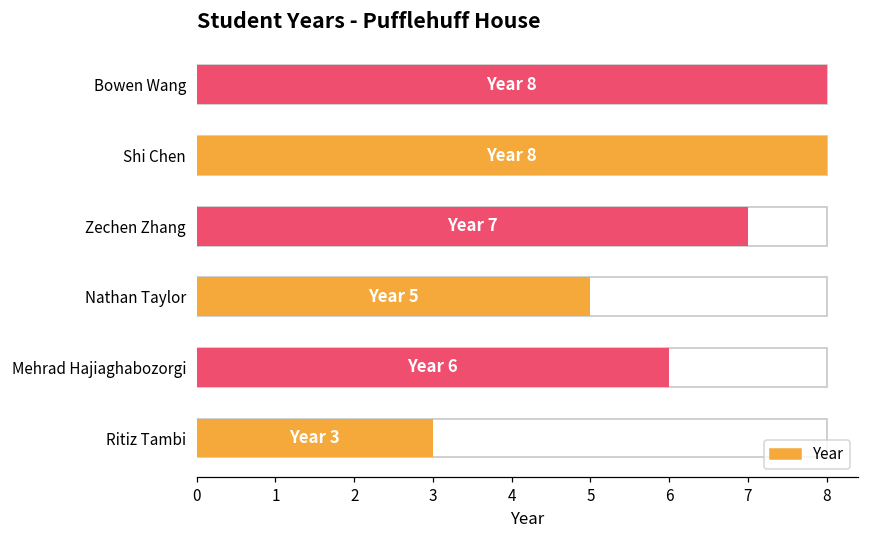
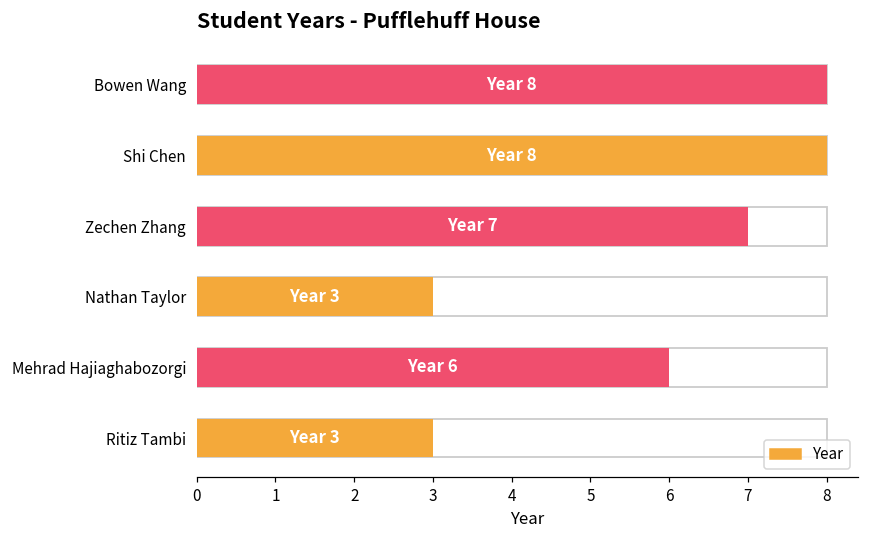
Nathan Taylor: 5 -> 3
